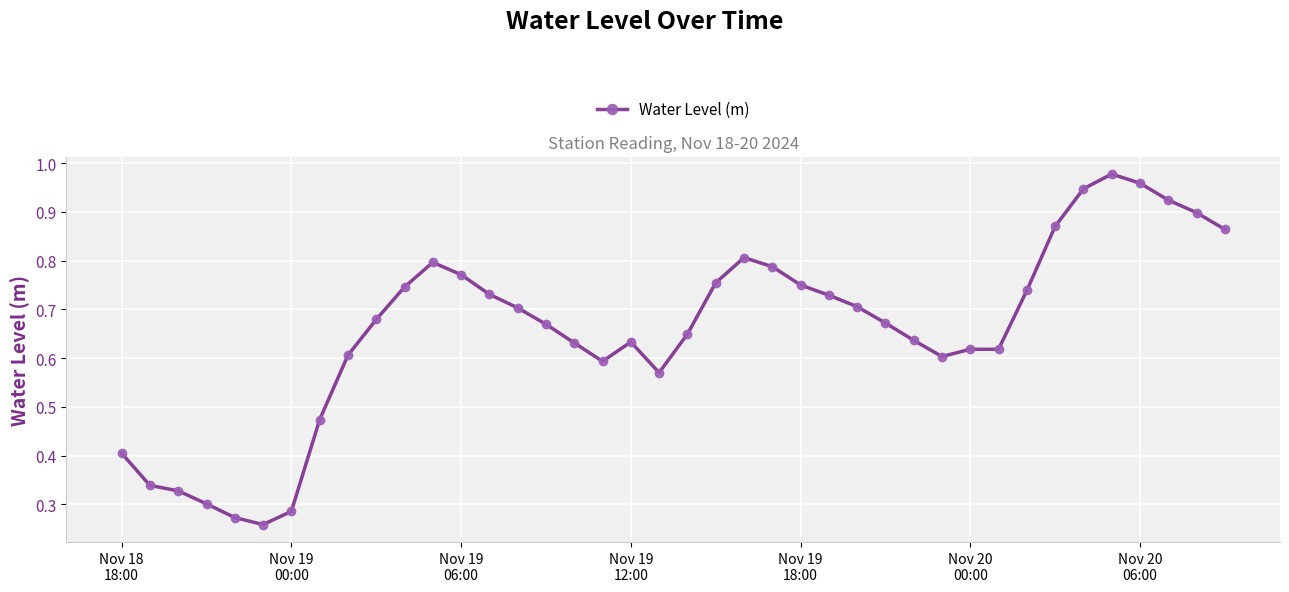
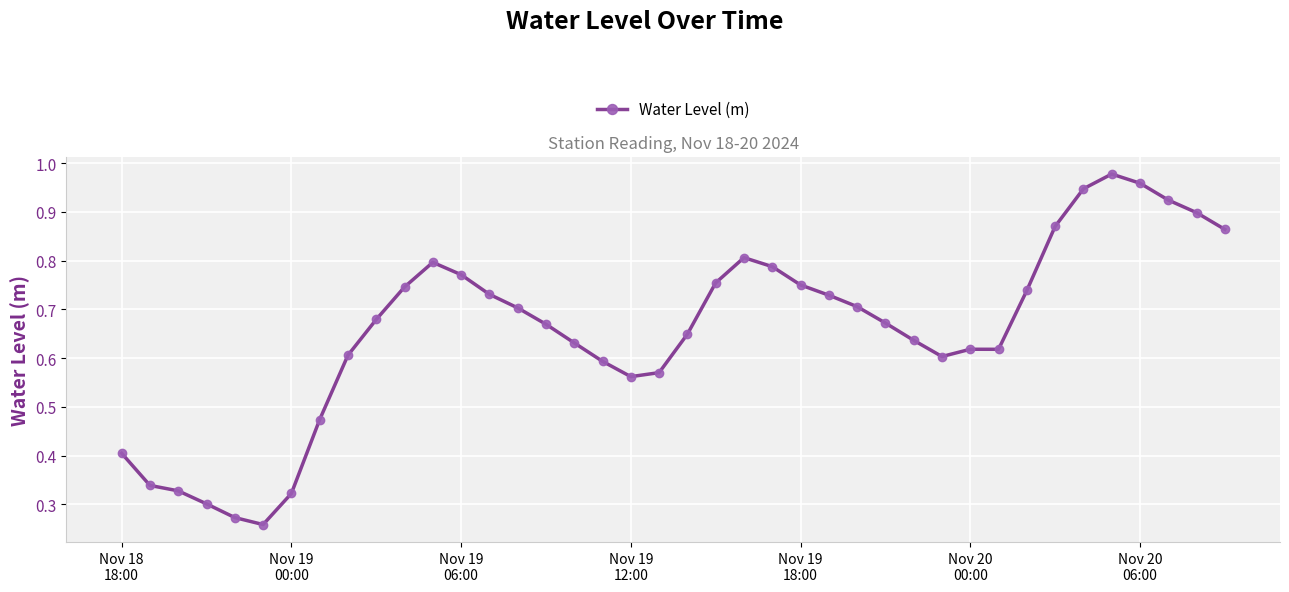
Nov 19 00:00: 0.29 -> 0.32
Nov 19 12:00: 0.63 -> 0.56
